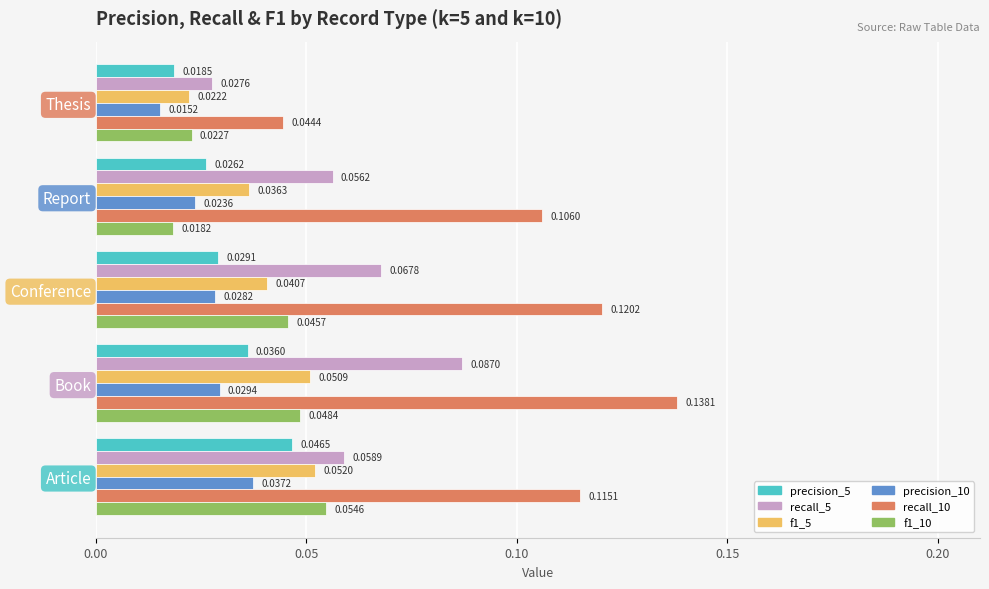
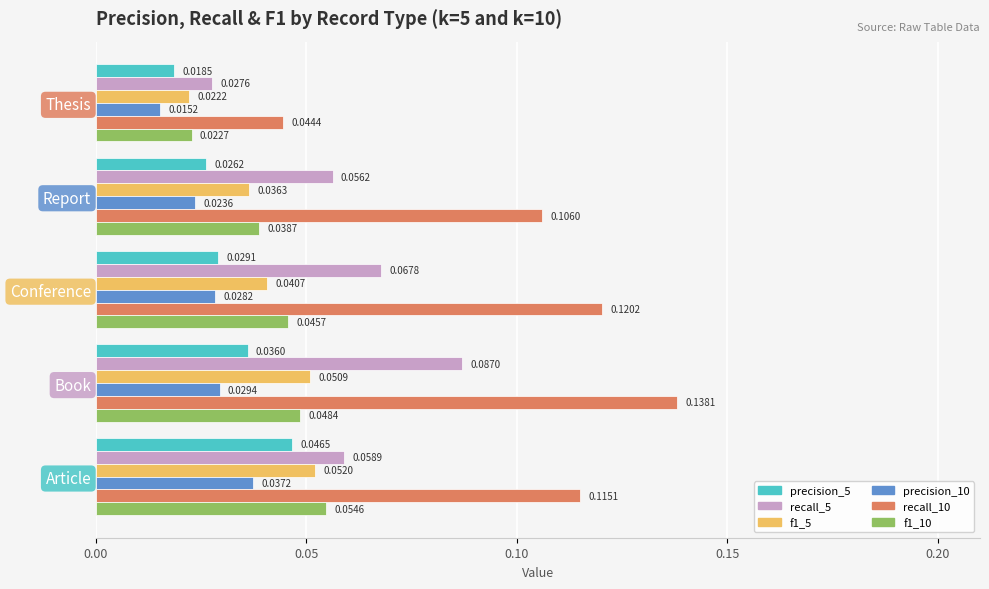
f1_10, Report: 0.0182 -> 0.0387
